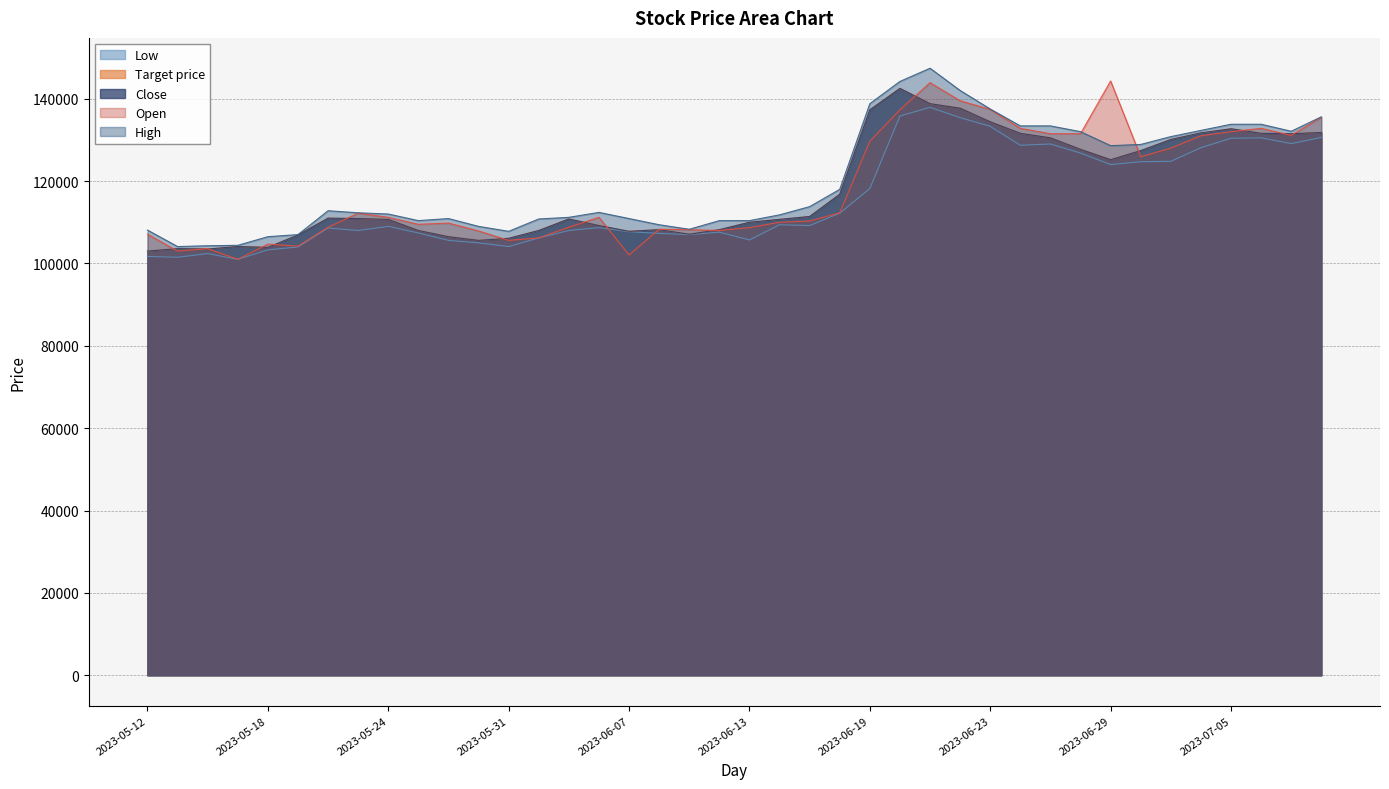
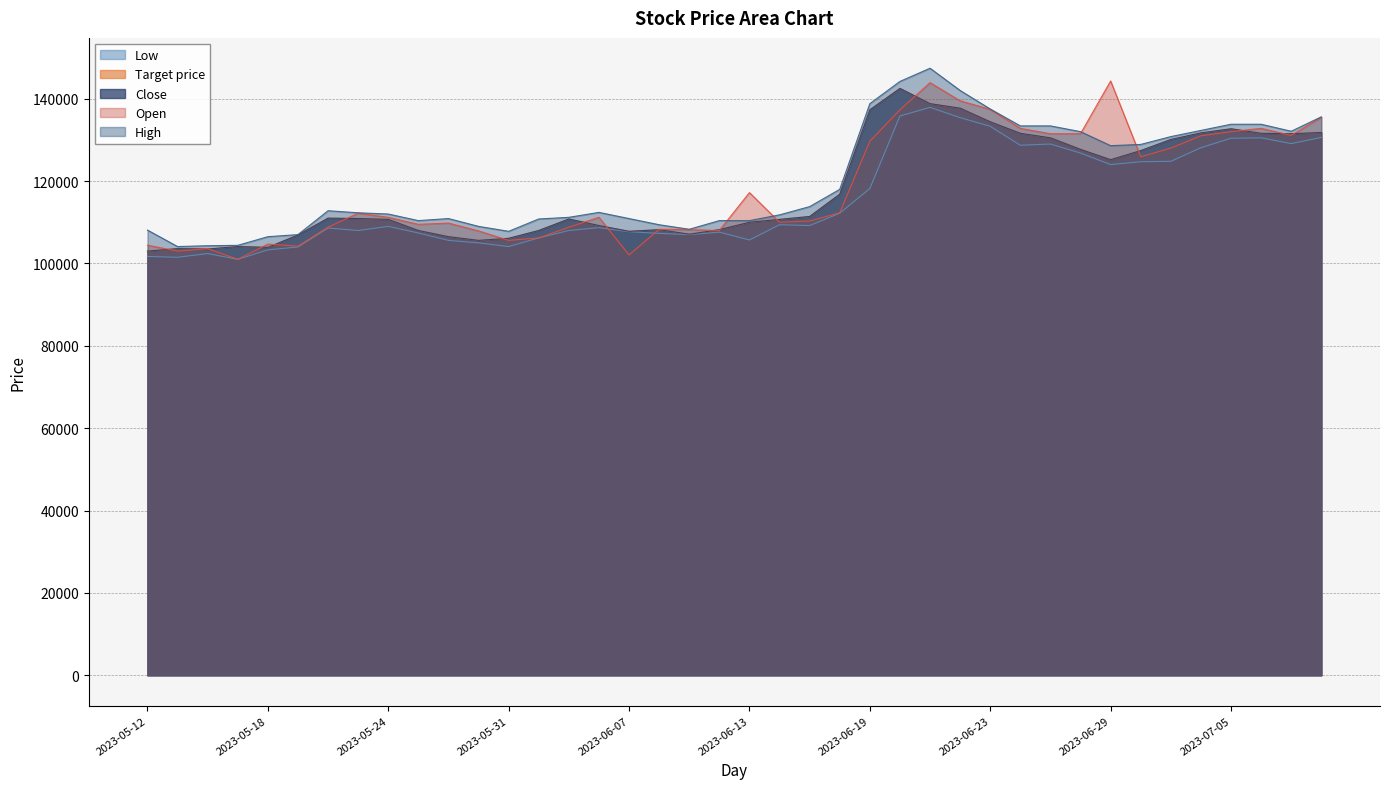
Open, 2023-05-12: 107000 -> 104000
Open, 2023-06-13: 109000 -> 117000
